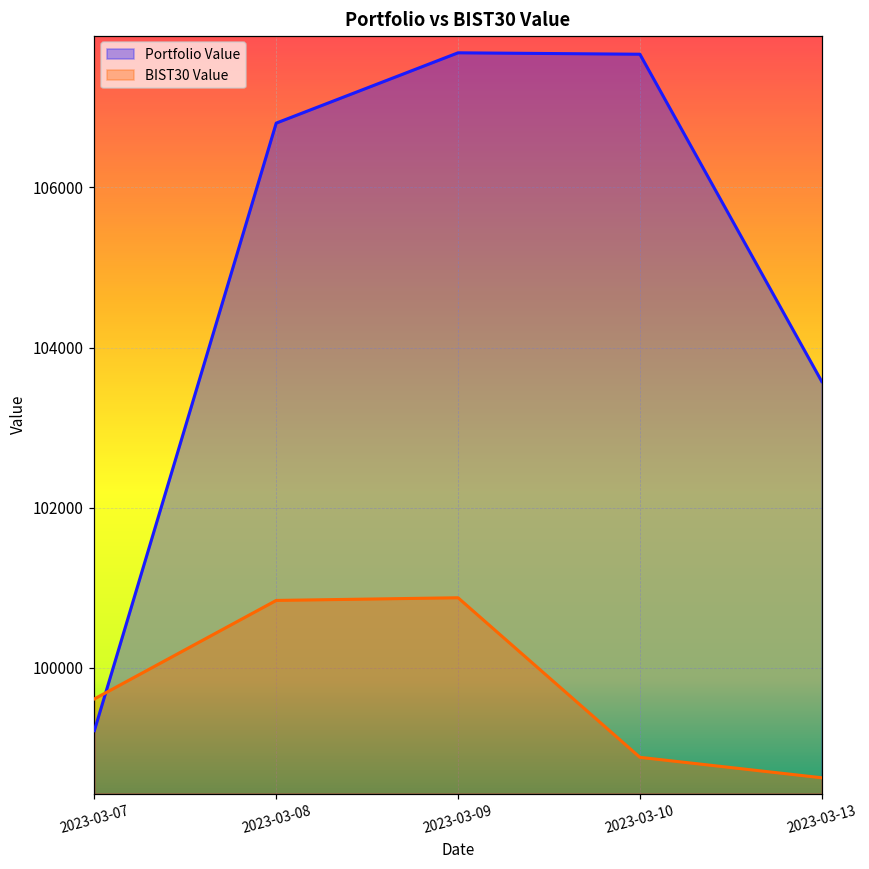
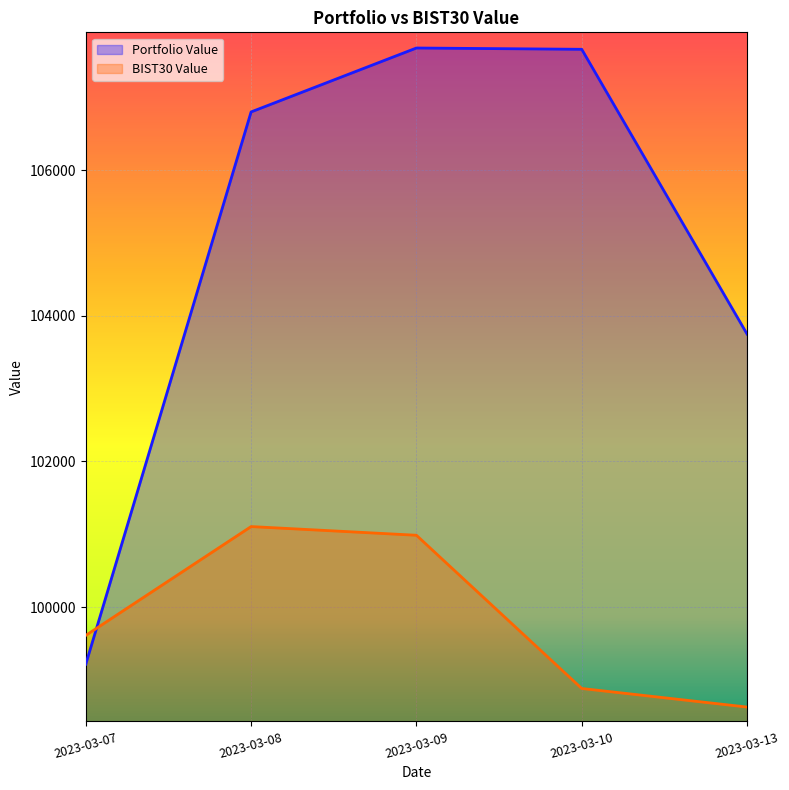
BIST30 Value, 2023-03-08: 100800 -> 101100
BIST30 Value, 2023-03-09: 100900 -> 101000
Portfolio Value, 2023-03-13: 103600 -> 103800
